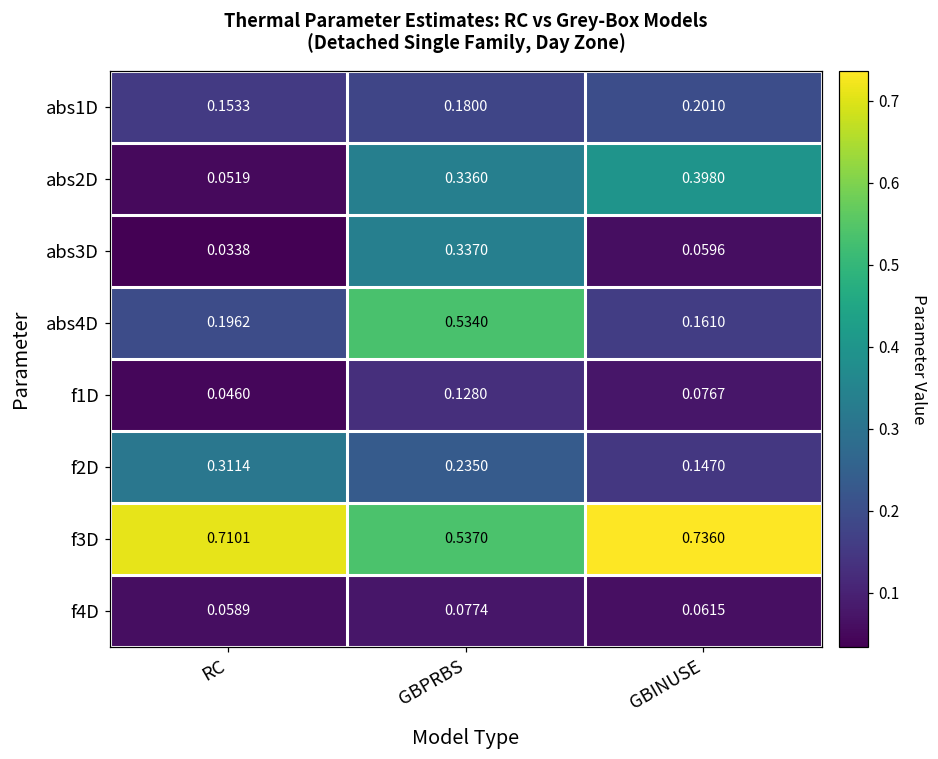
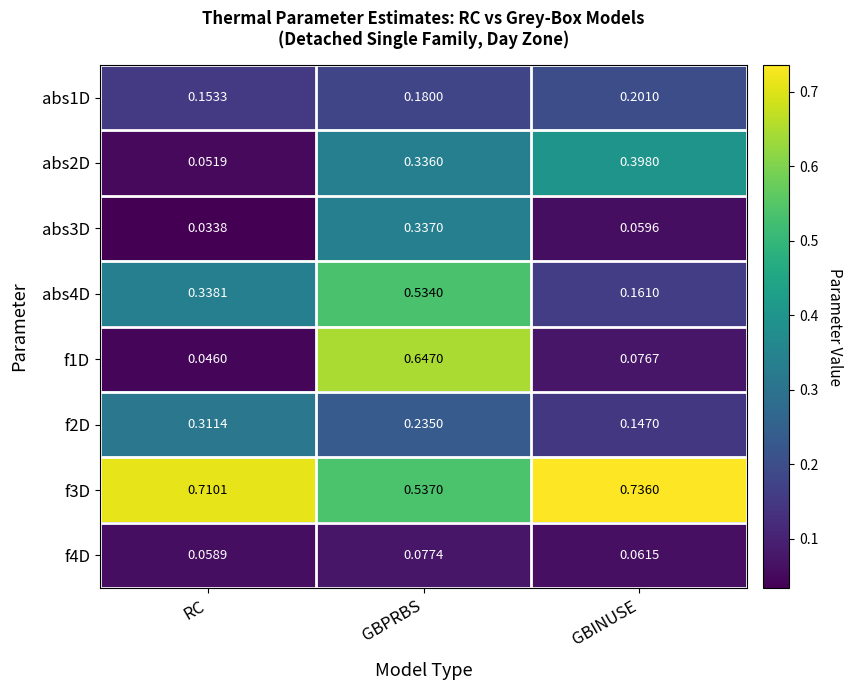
abs4D, RC: 0.1962 -> 0.3381
f1D, GBPRBS: 0.1280 -> 0.6470
